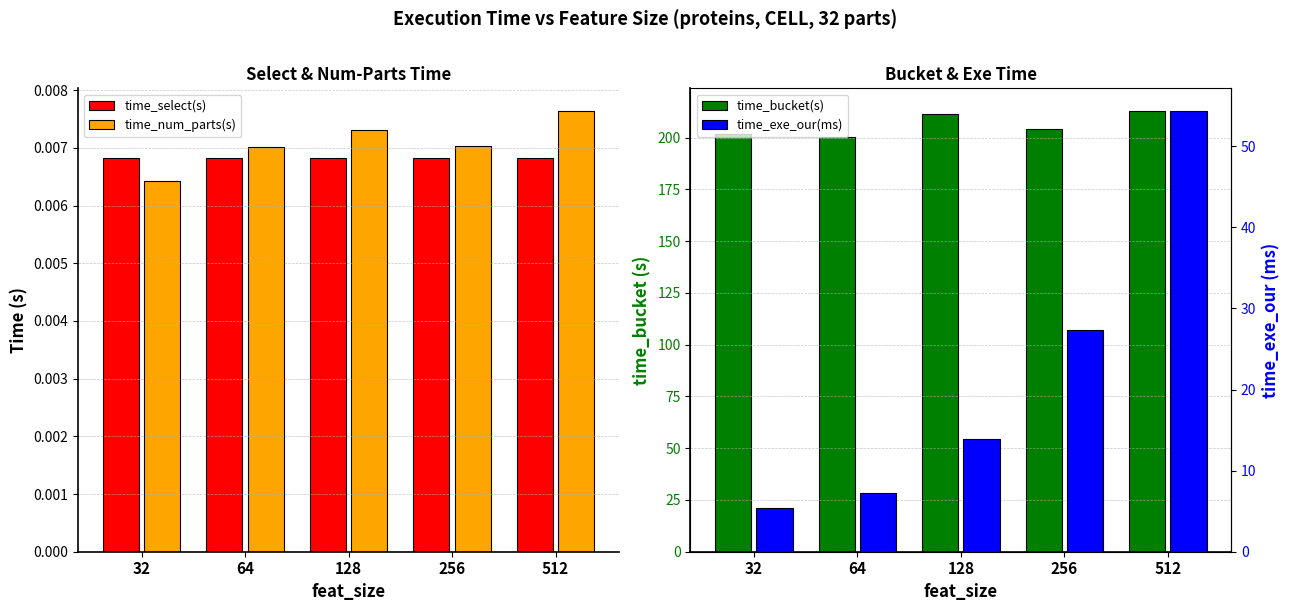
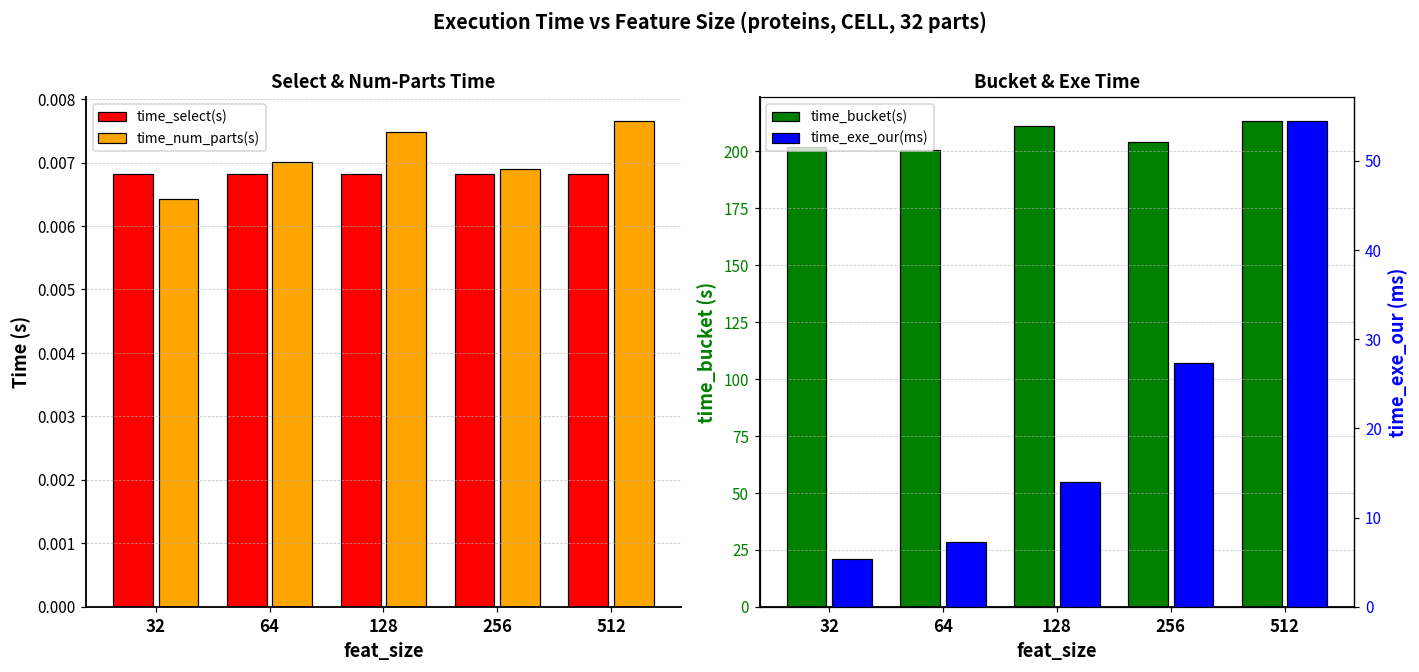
Select & Num-Parts Time, time_num_parts(s), 128: 0.0073 -> 0.0075
Select & Num-Parts Time, time_num_parts(s), 256: 0.0070 -> 0.0069
